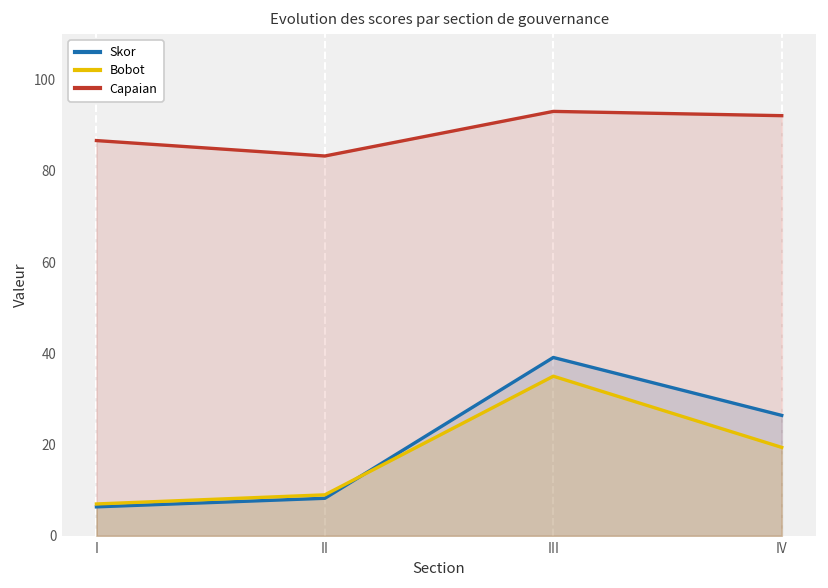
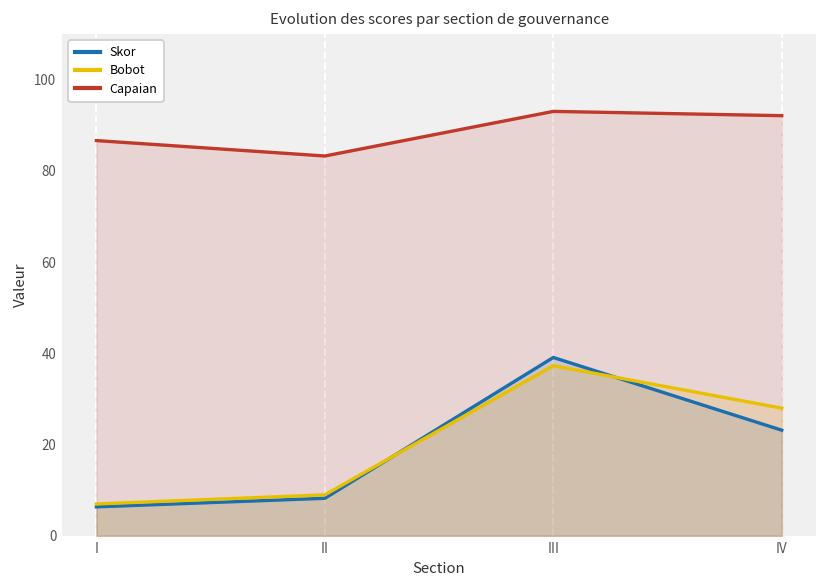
Bobot, III: 35 -> 37
Skor, IV: 26 -> 23
Bobot, IV: 19 -> 28
